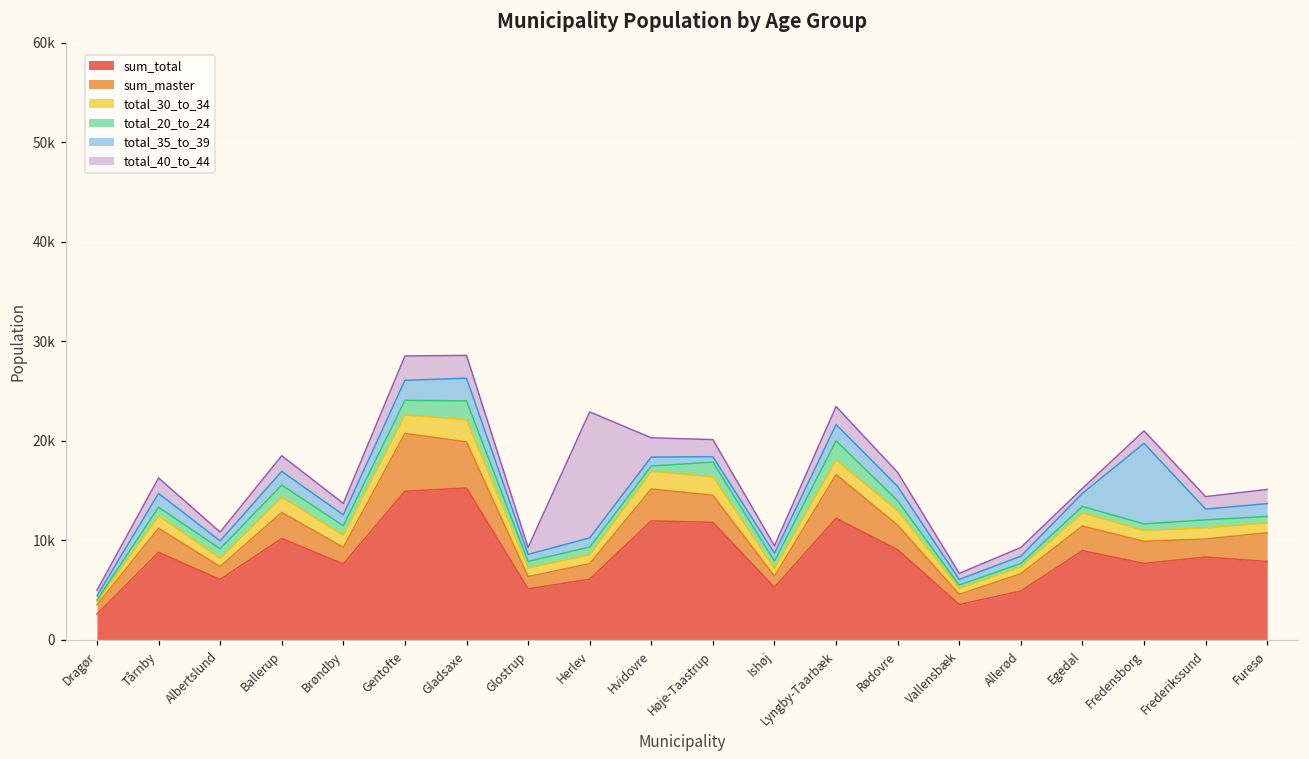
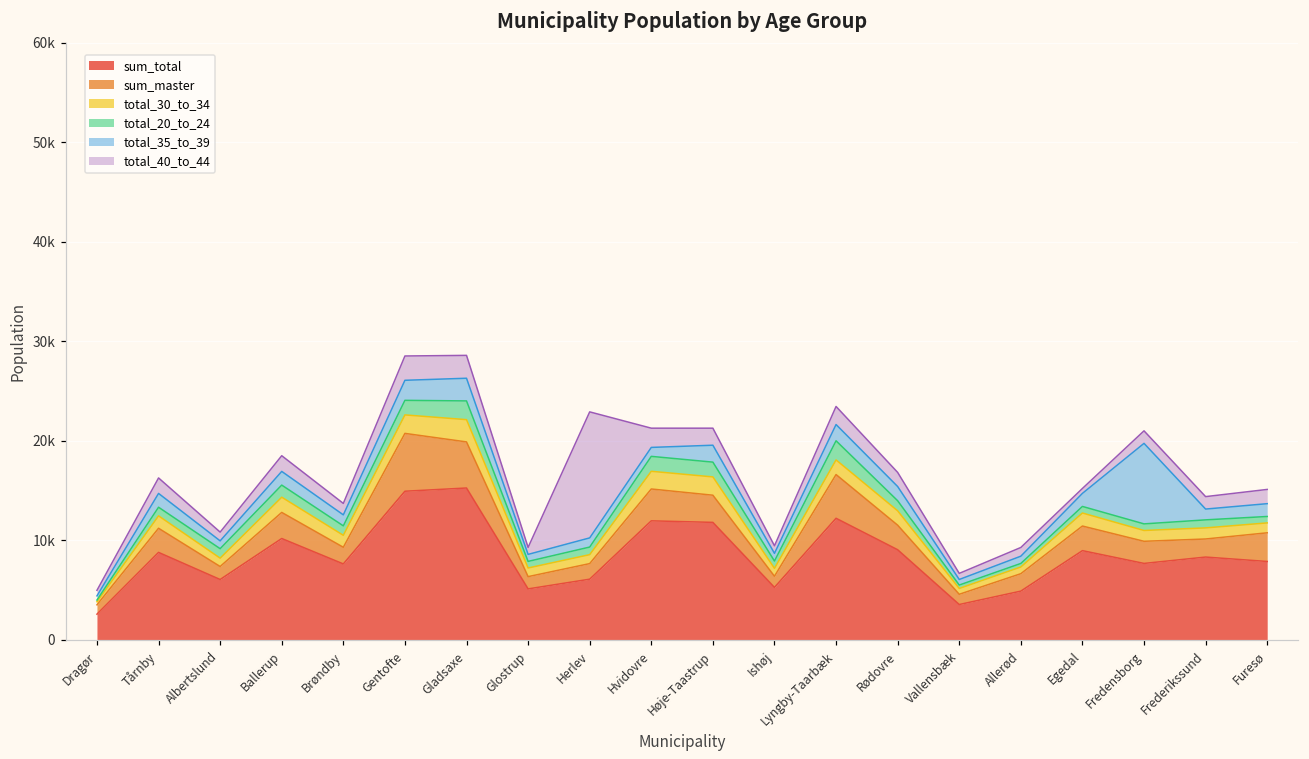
total_20_to_24, Hvidovre: 1000 -> 2000
total_35_to_39, Høje-Taastrup: 1000 -> 2000
